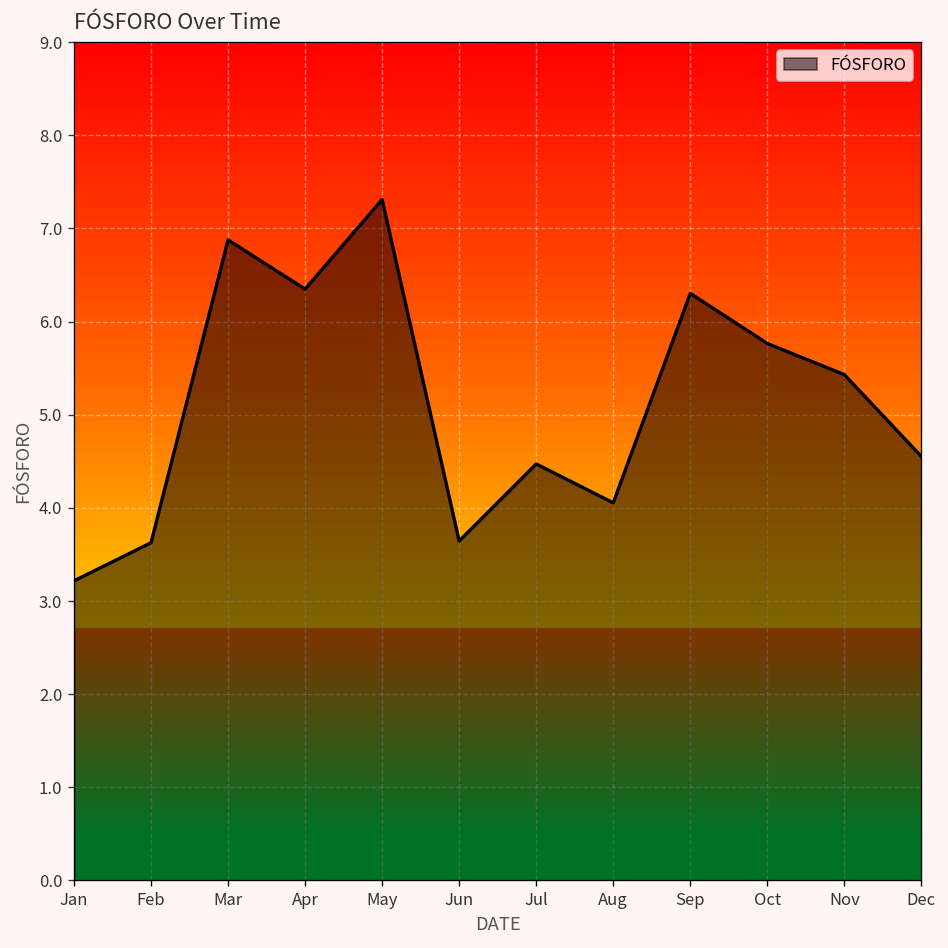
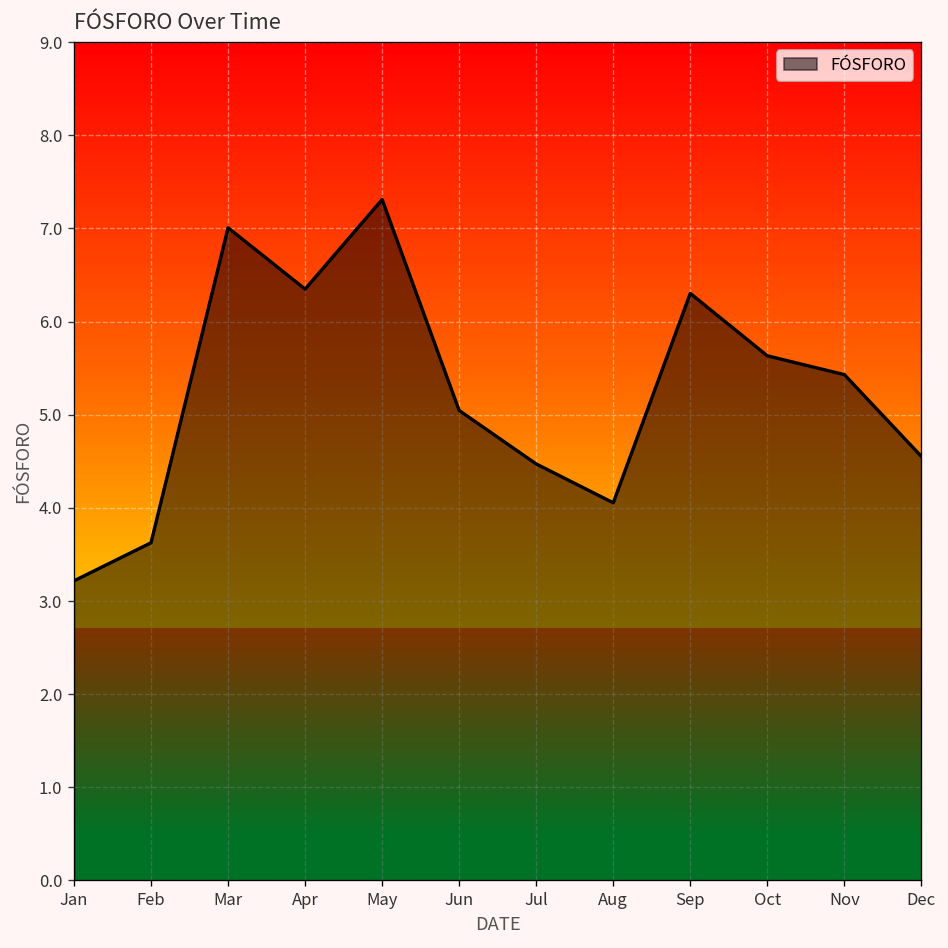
Mar: 6.9 -> 7.0
Jun: 3.6 -> 5.0
Oct: 5.8 -> 5.6
